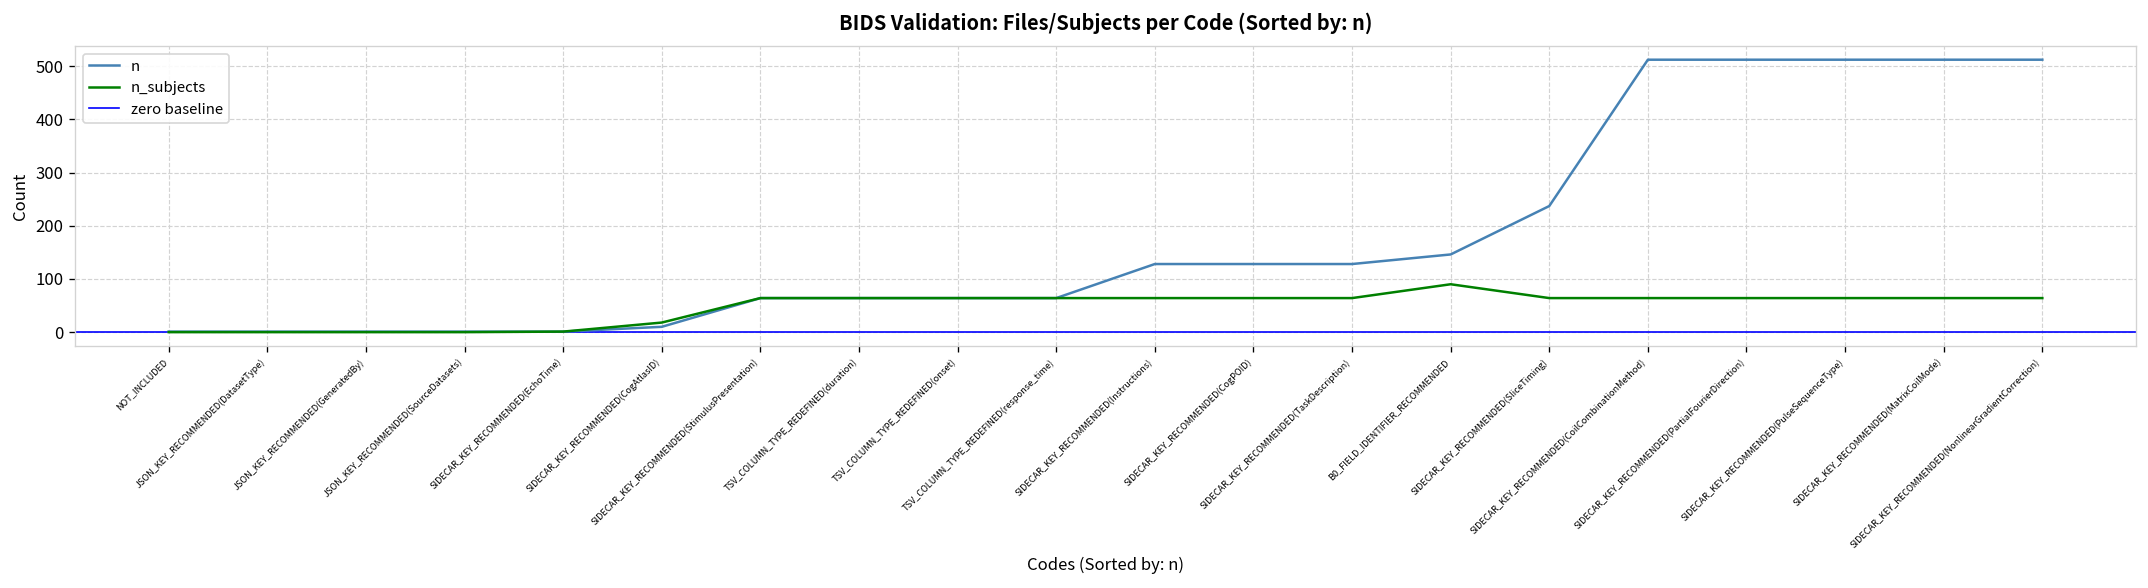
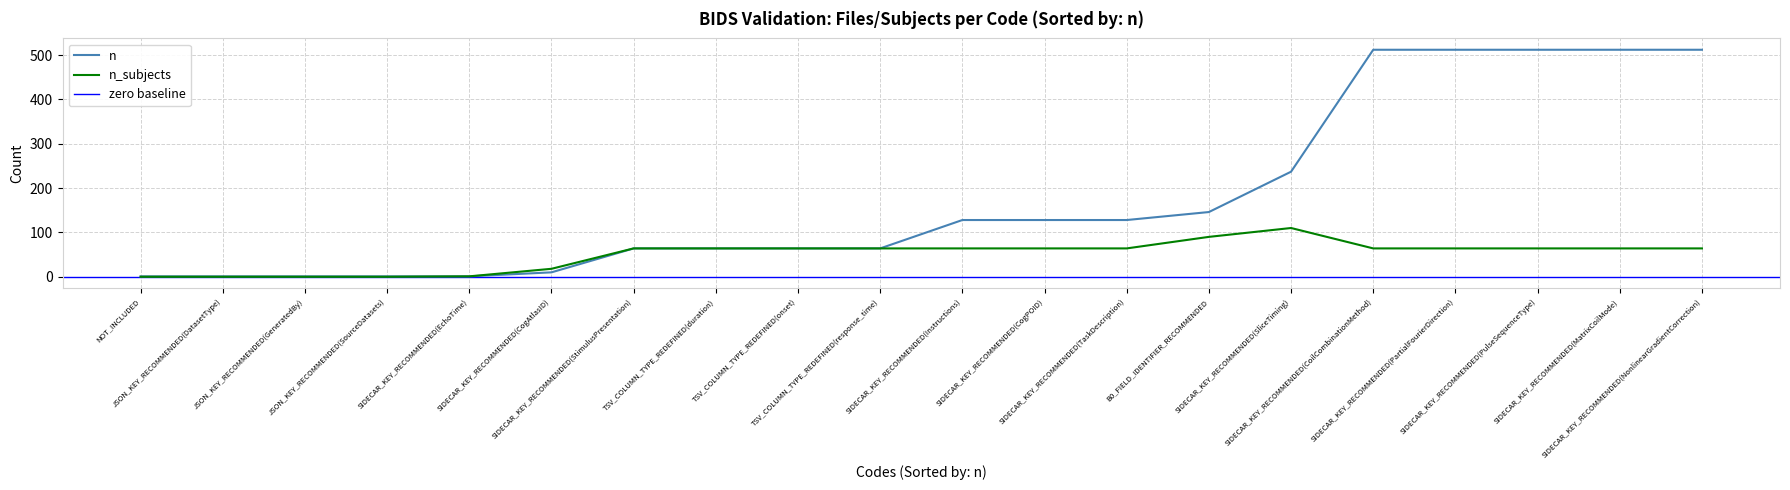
n_subjects, SIDECAR_KEY_RECOMMENDED(SliceTiming): 60 -> 110
